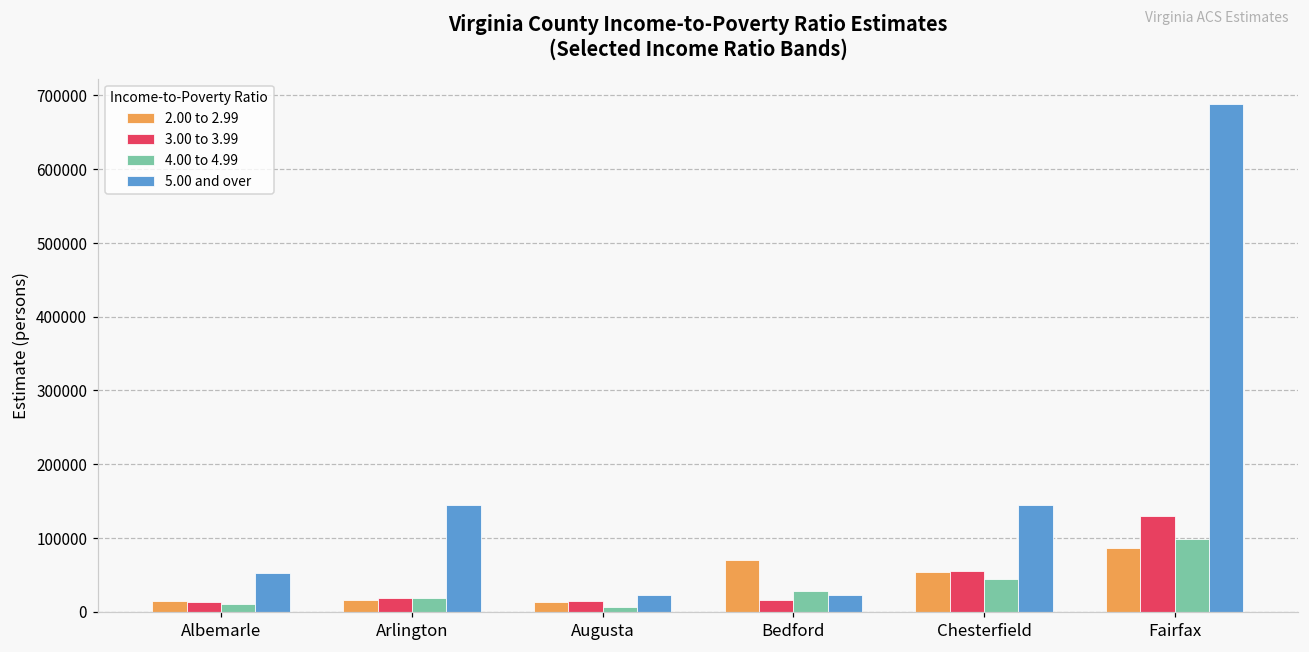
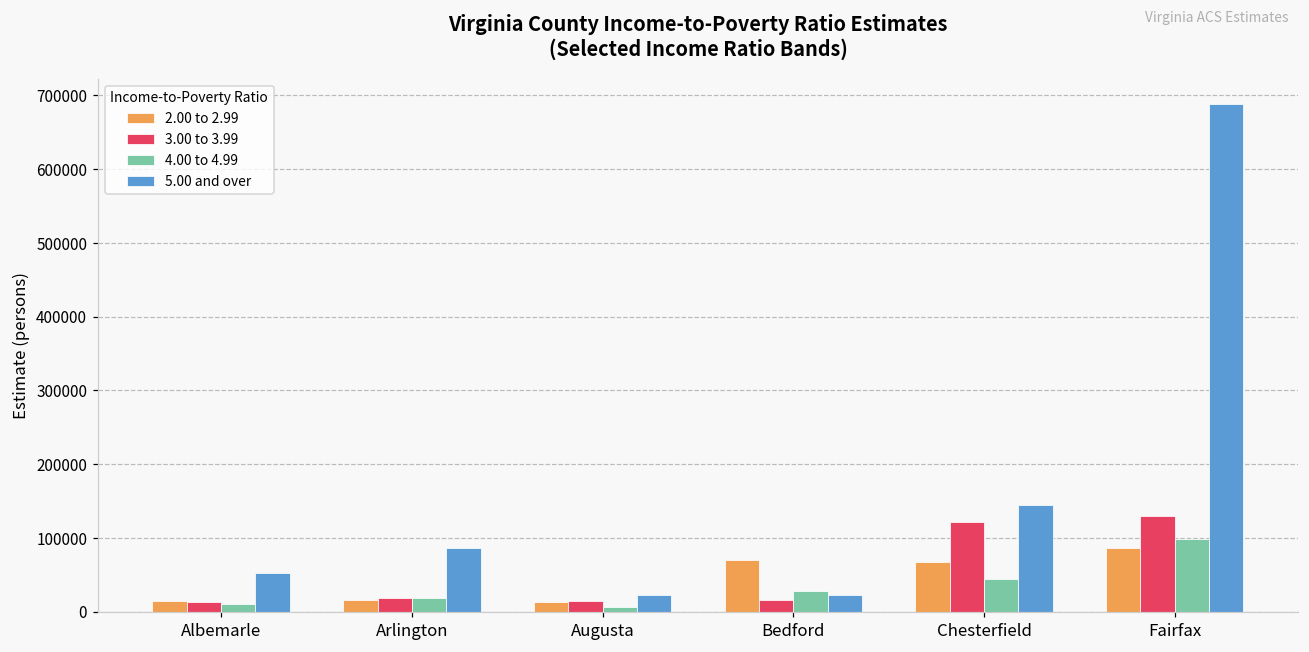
5.00 and over, Arlington: 140000 -> 90000
2.00 to 2.99, Chesterfield: 50000 -> 70000
3.00 to 3.99, Chesterfield: 60000 -> 120000
